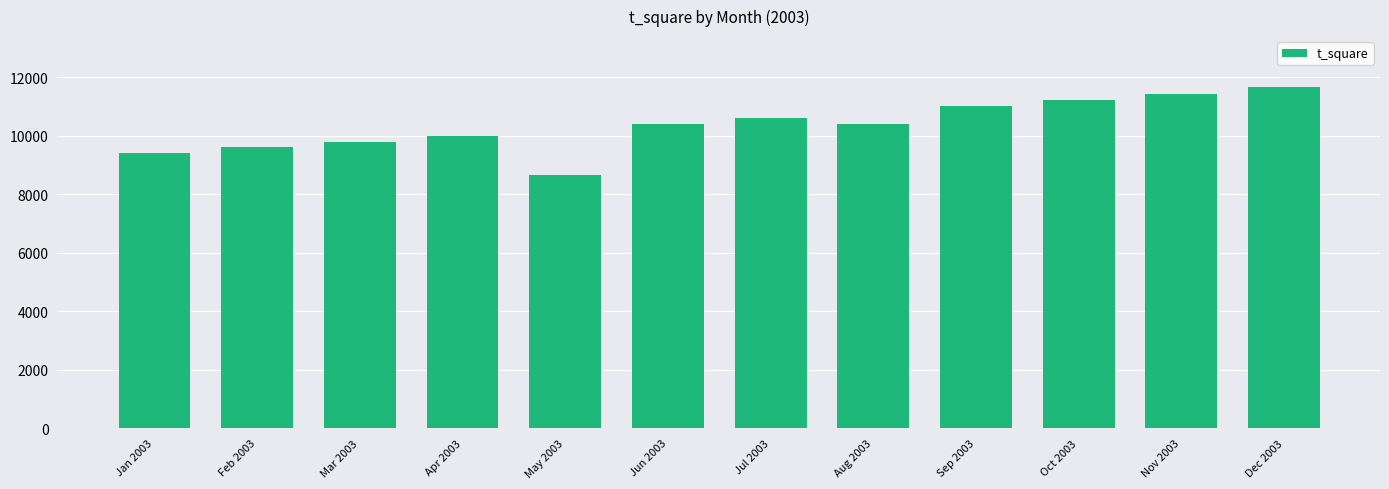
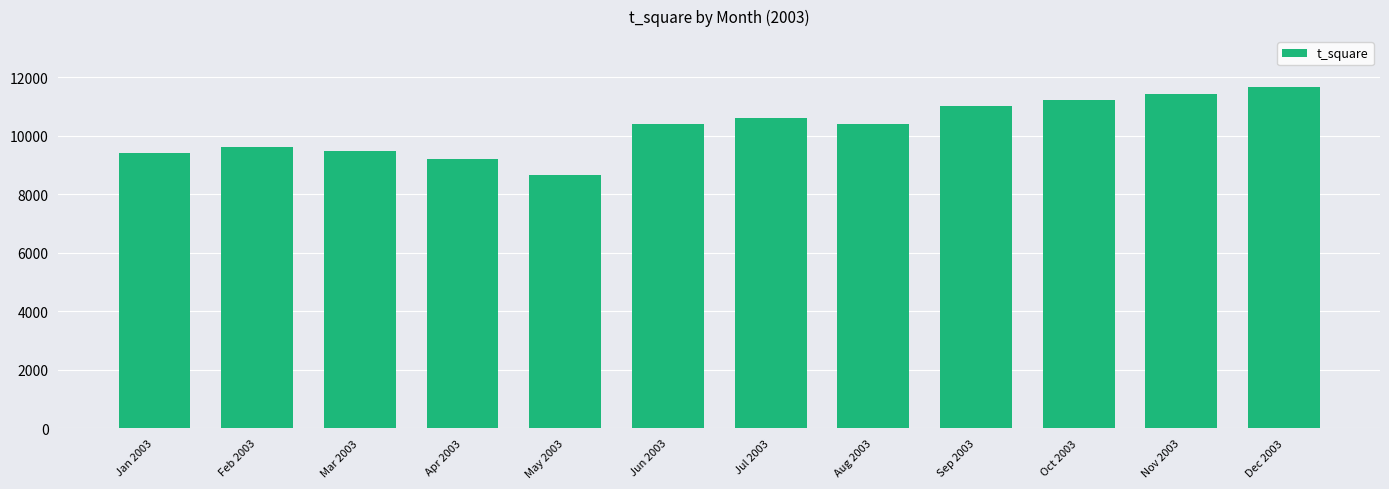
Mar 2003: 9800 -> 9500
Apr 2003: 10000 -> 9200
